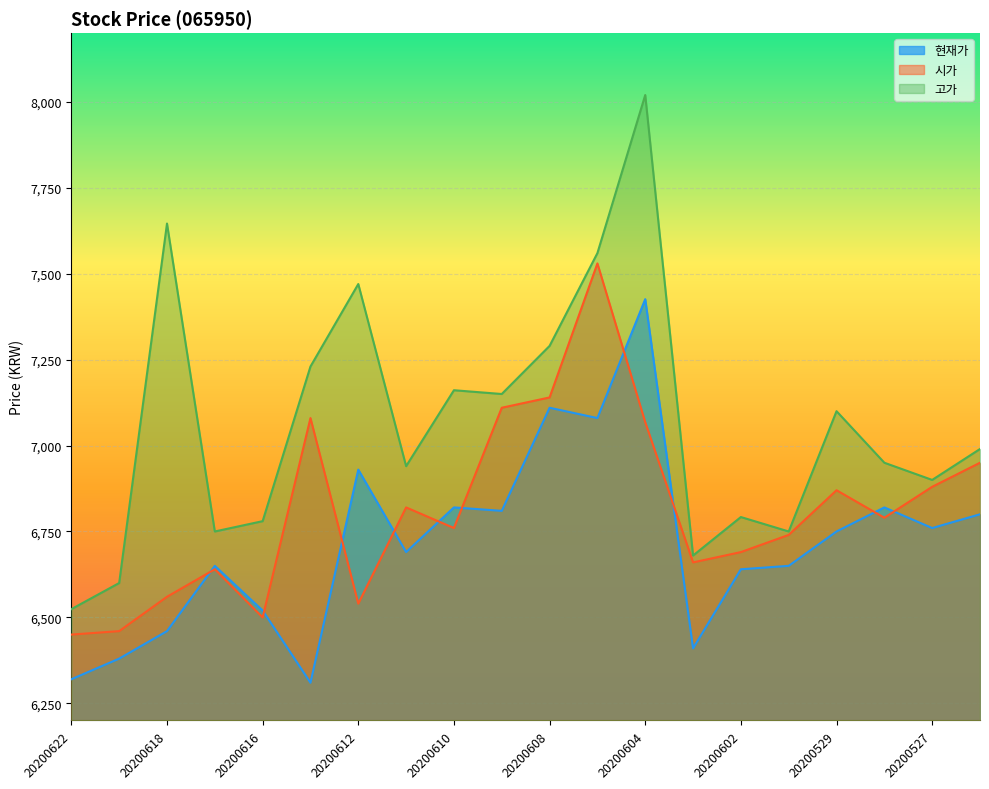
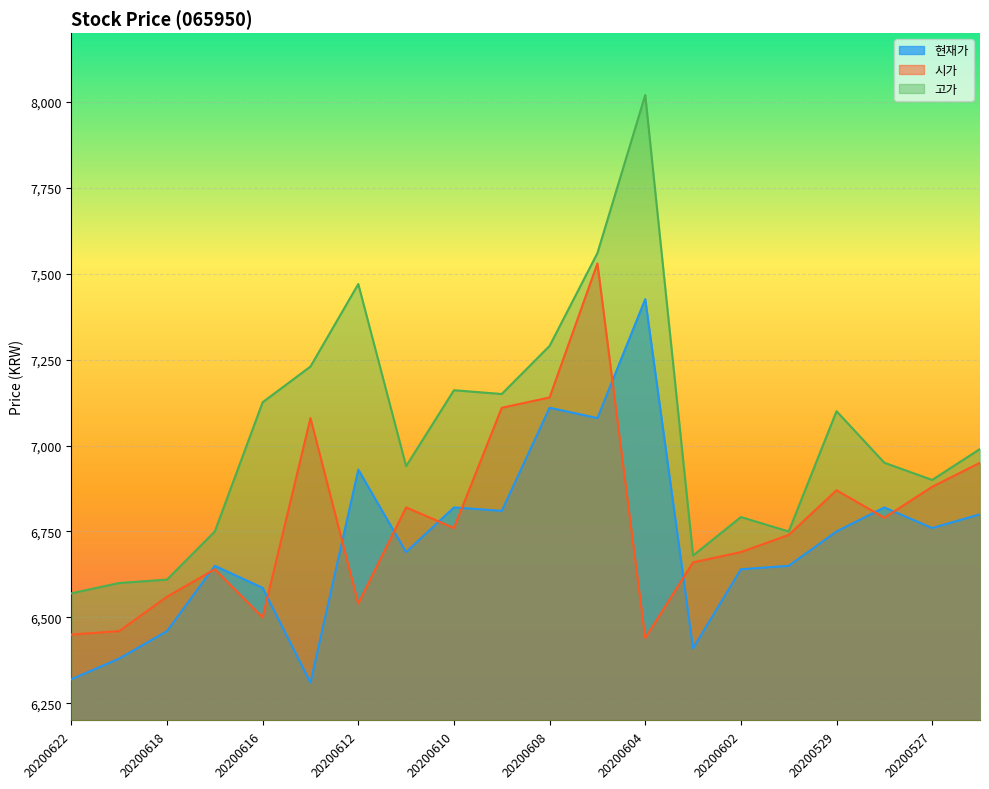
고가, 20200622: 6,520 -> 6,570
고가, 20200618: 7,650 -> 6,610
현재가, 20200616: 6,520 -> 6,590
고가, 20200616: 6,780 -> 7,130
시가, 20200604: 7,070 -> 6,440
